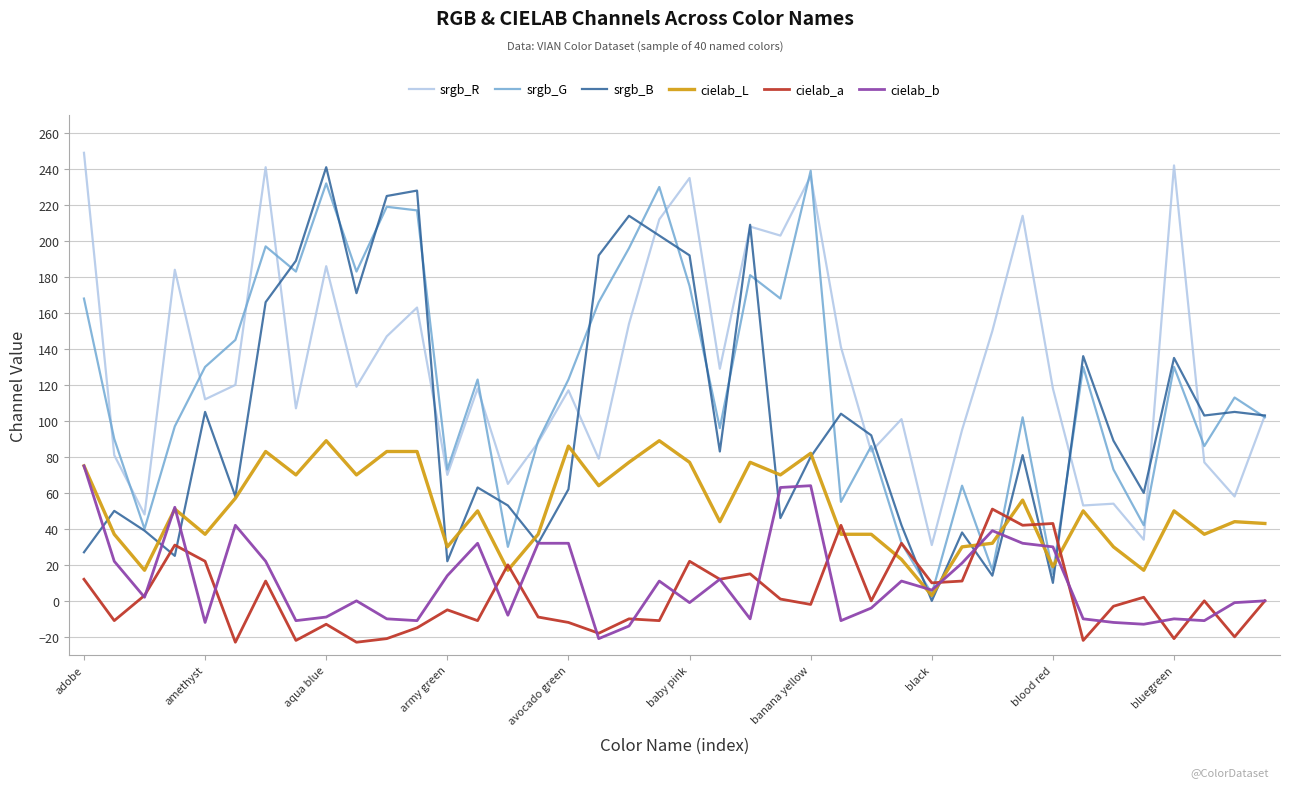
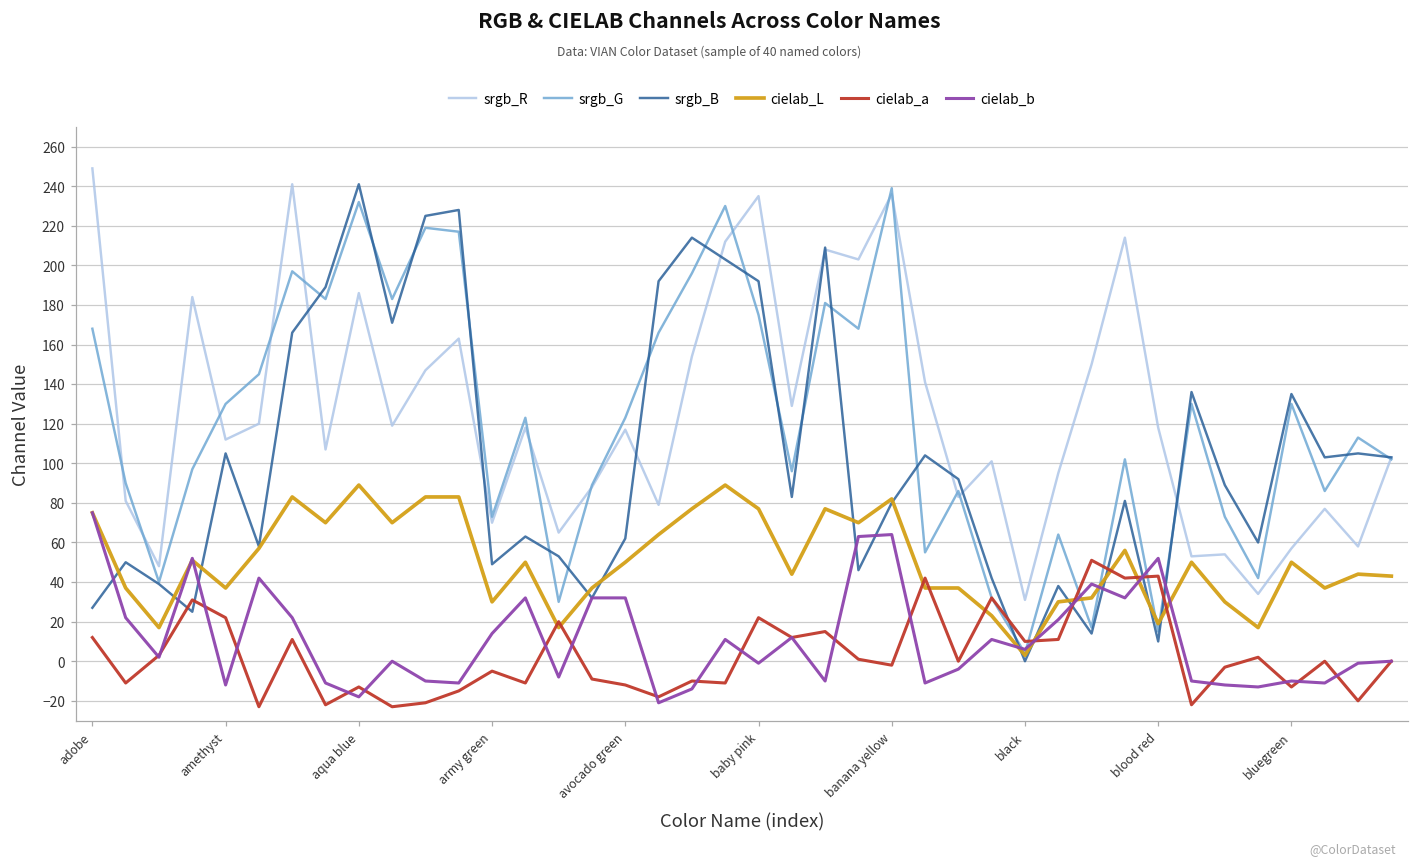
cielab_b, aqua blue: -9 -> -18
srgb_B, army green: 22 -> 49
cielab_L, avocado green: 86 -> 50
cielab_b, blood red: 30 -> 52
srgb_R, bluegreen: 242 -> 57
cielab_a, bluegreen: -21 -> -13
